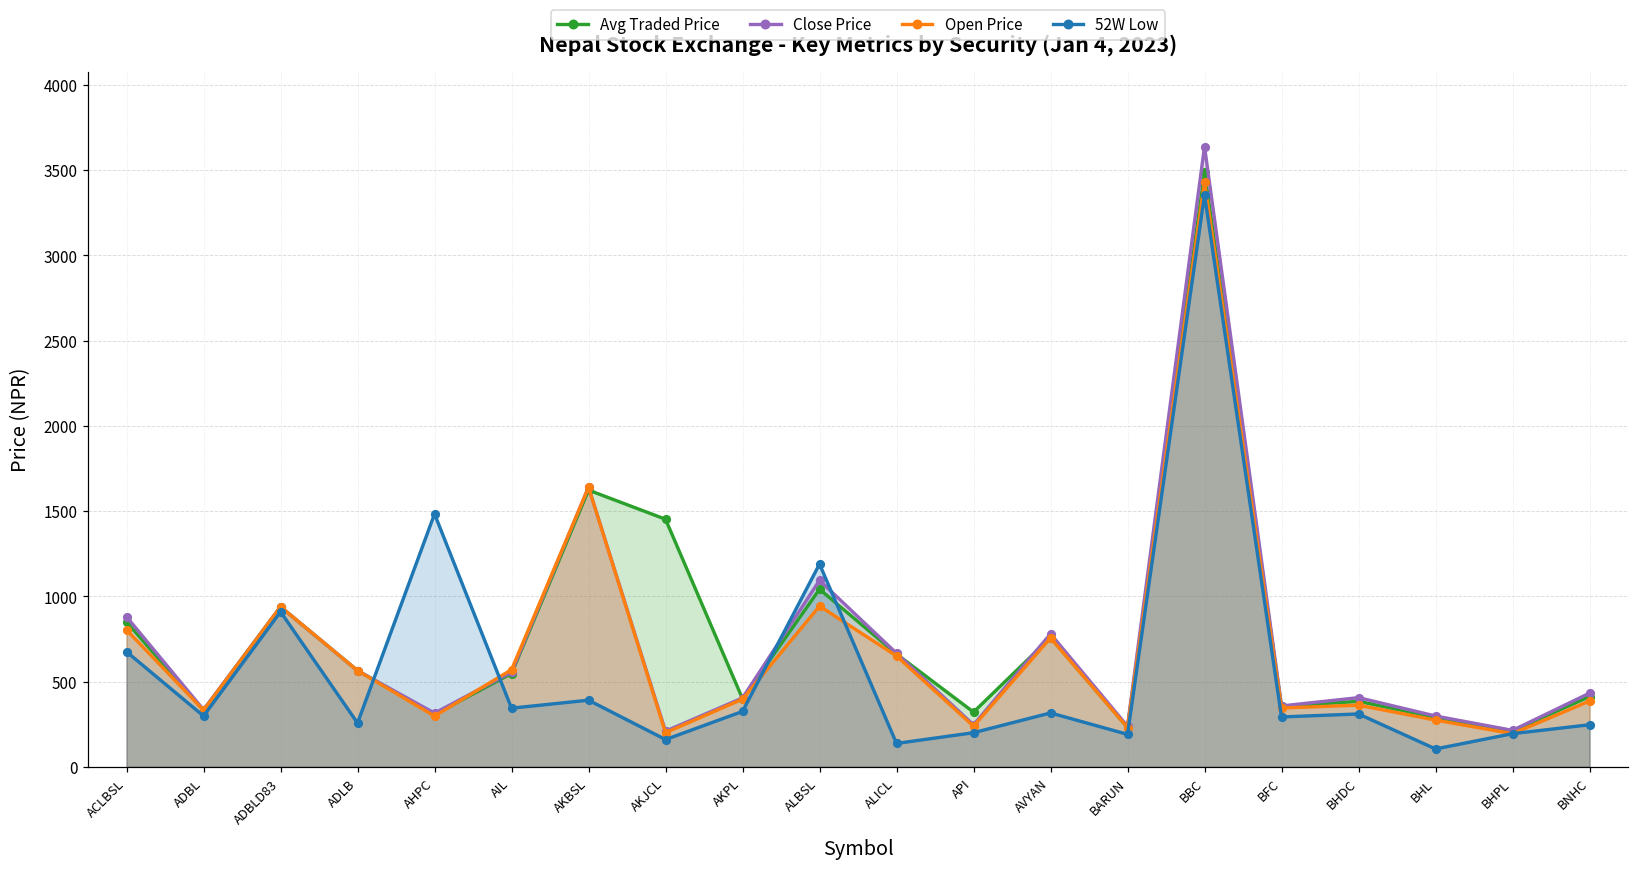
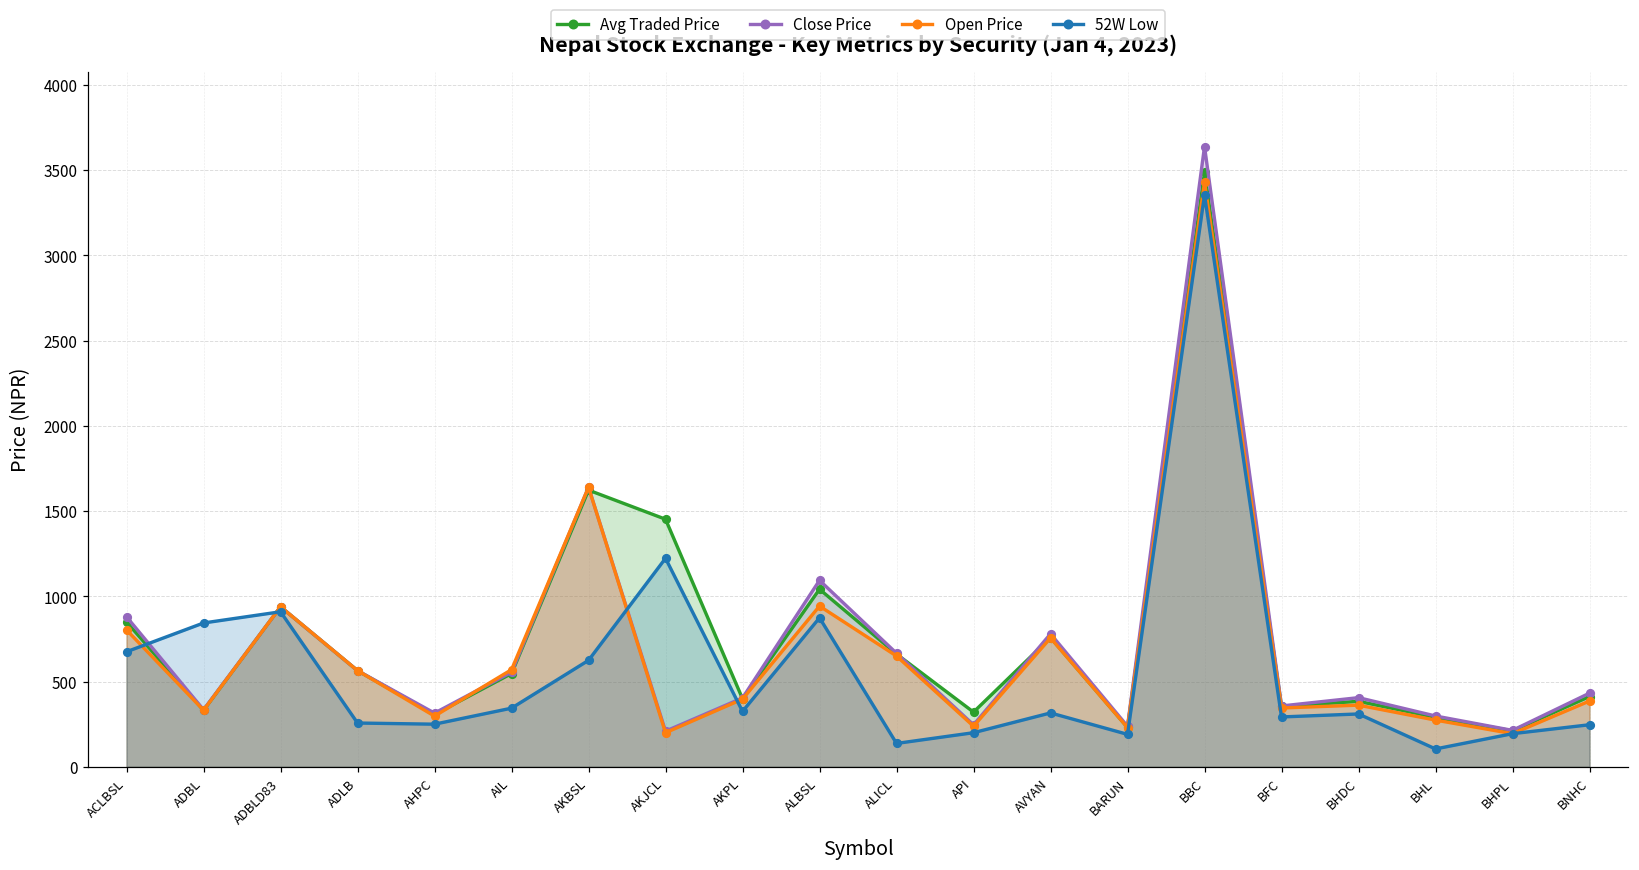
52W Low, ADBL: 300 -> 840
52W Low, AHPC: 1480 -> 250
52W Low, AKBSL: 390 -> 620
52W Low, AKJCL: 160 -> 1220
52W Low, ALBSL: 1190 -> 870
